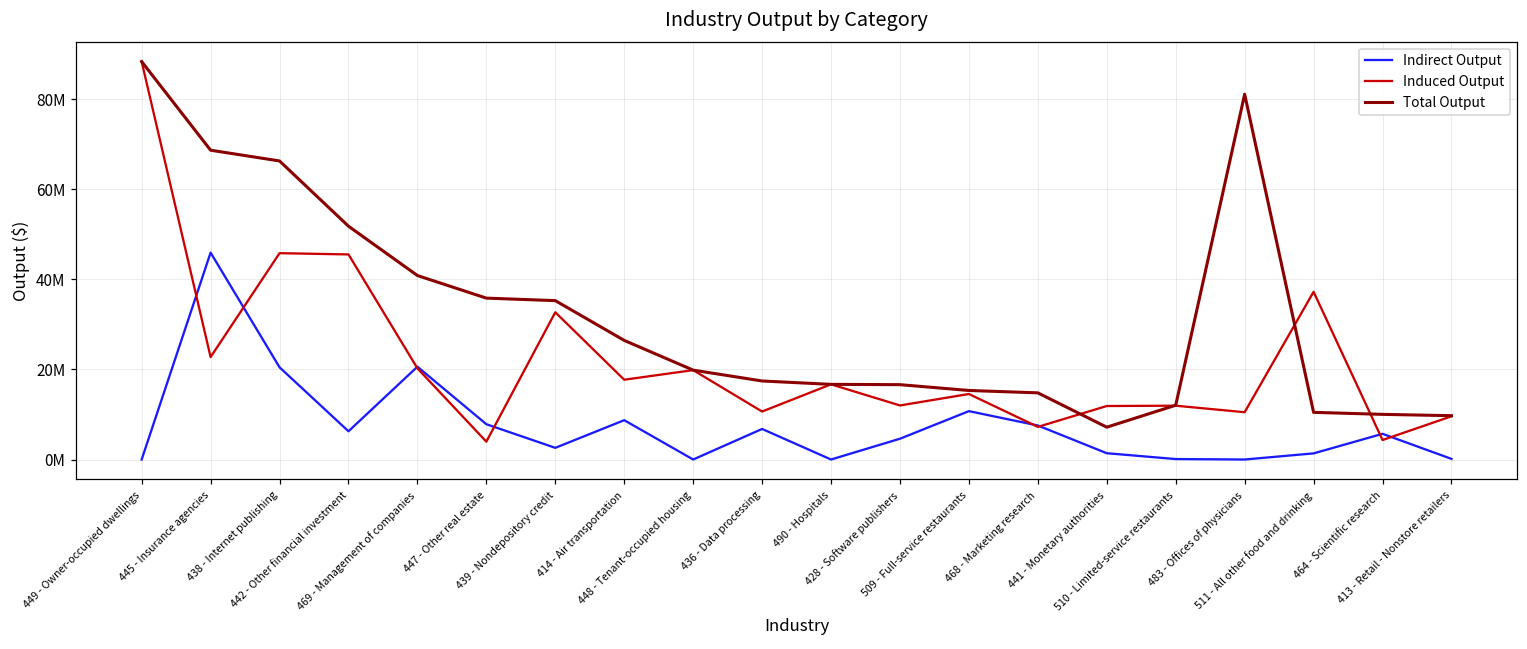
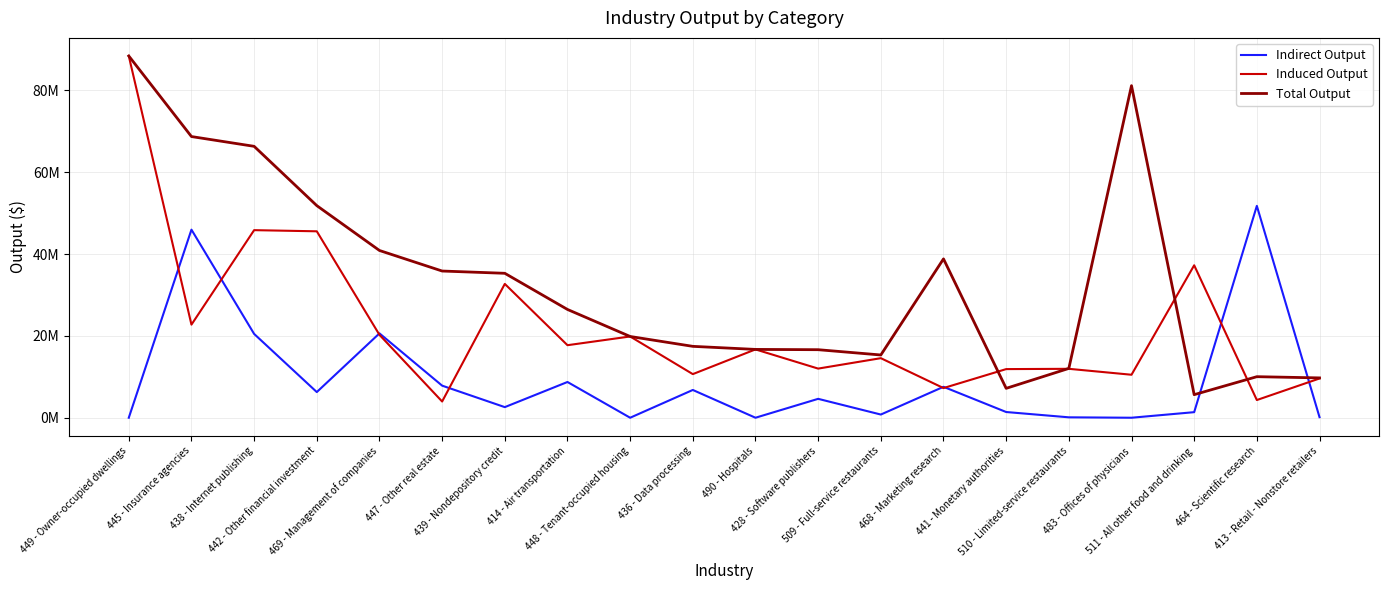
Indirect Output, 509 - Full-service restaurants: 11000000 -> 1000000
Total Output, 468 - Marketing research: 15000000 -> 39000000
Total Output, 511 - All other food and drinking: 10000000 -> 6000000
Indirect Output, 464 - Scientific research: 6000000 -> 52000000
